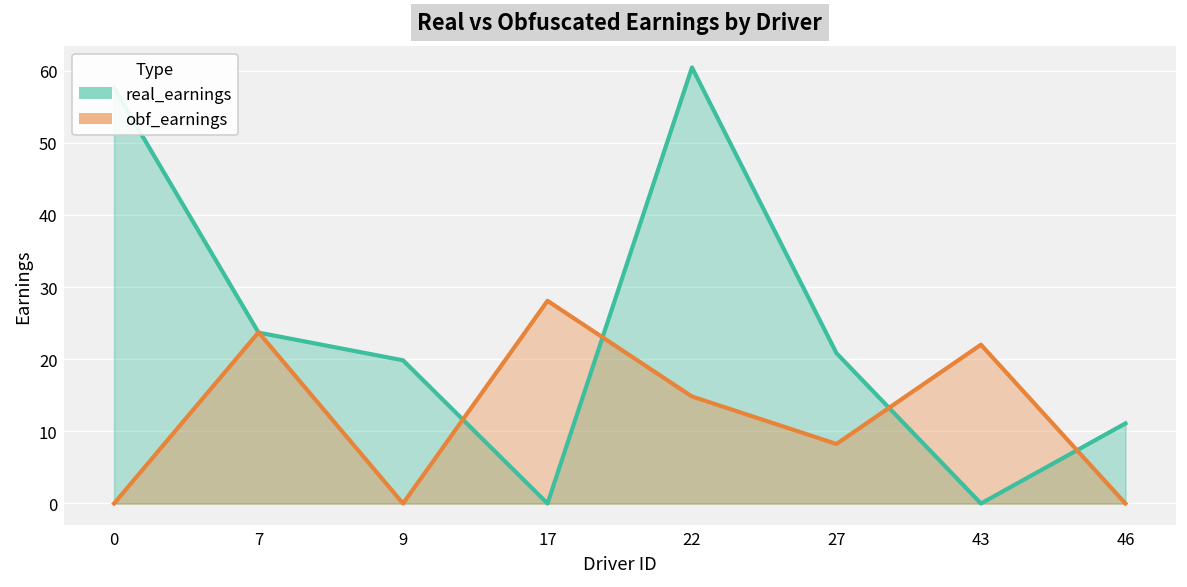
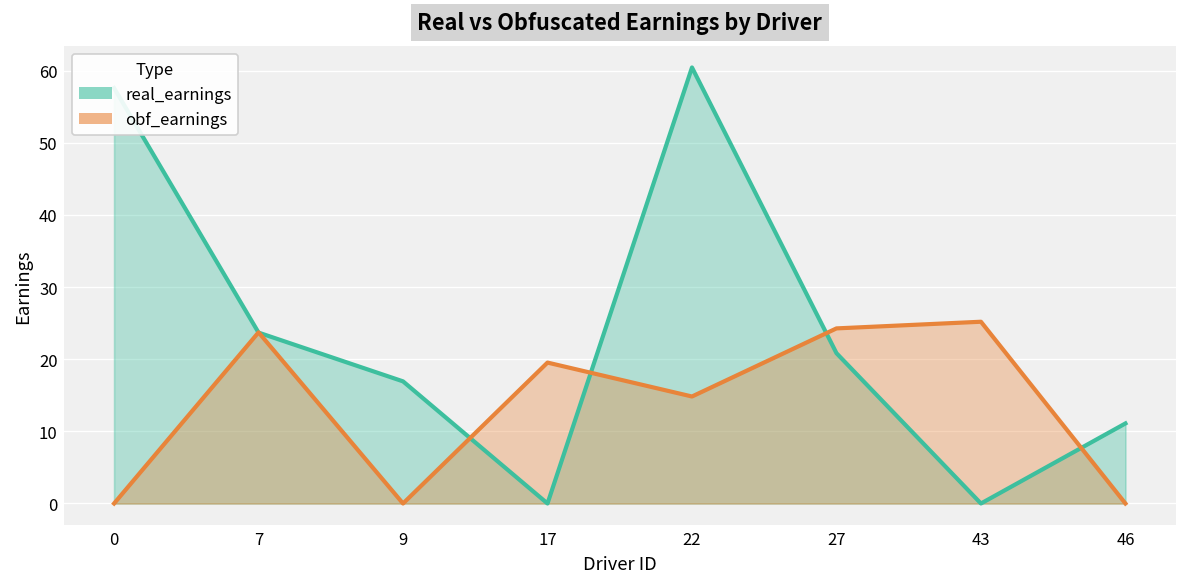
real_earnings, 9: 20 -> 17
obf_earnings, 17: 28 -> 20
obf_earnings, 27: 8 -> 24
obf_earnings, 43: 22 -> 25
